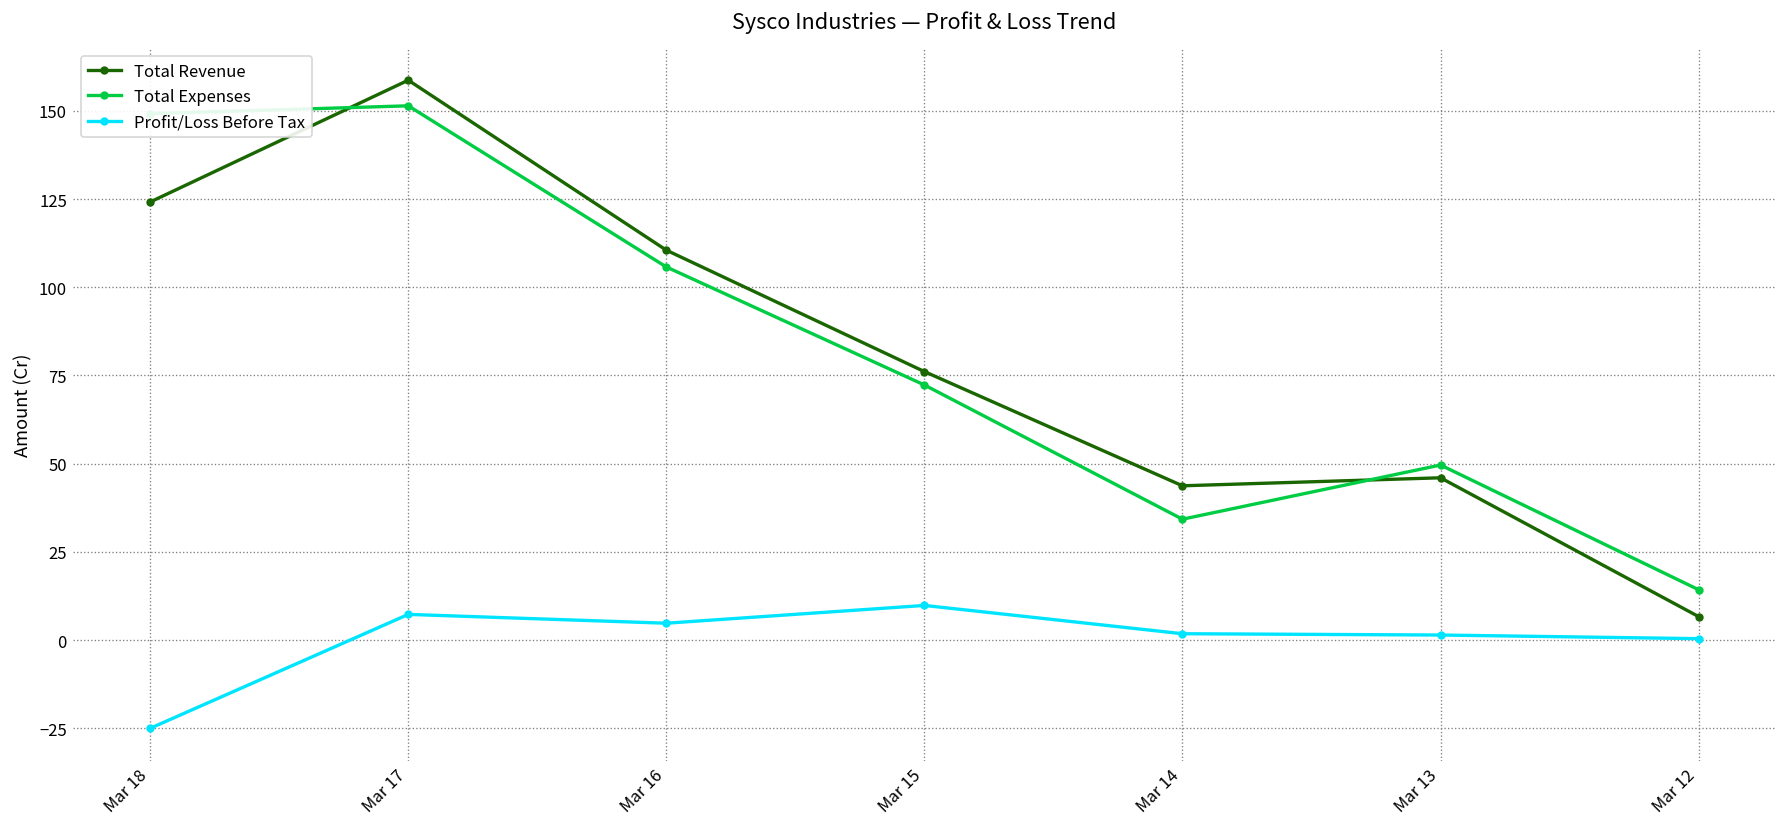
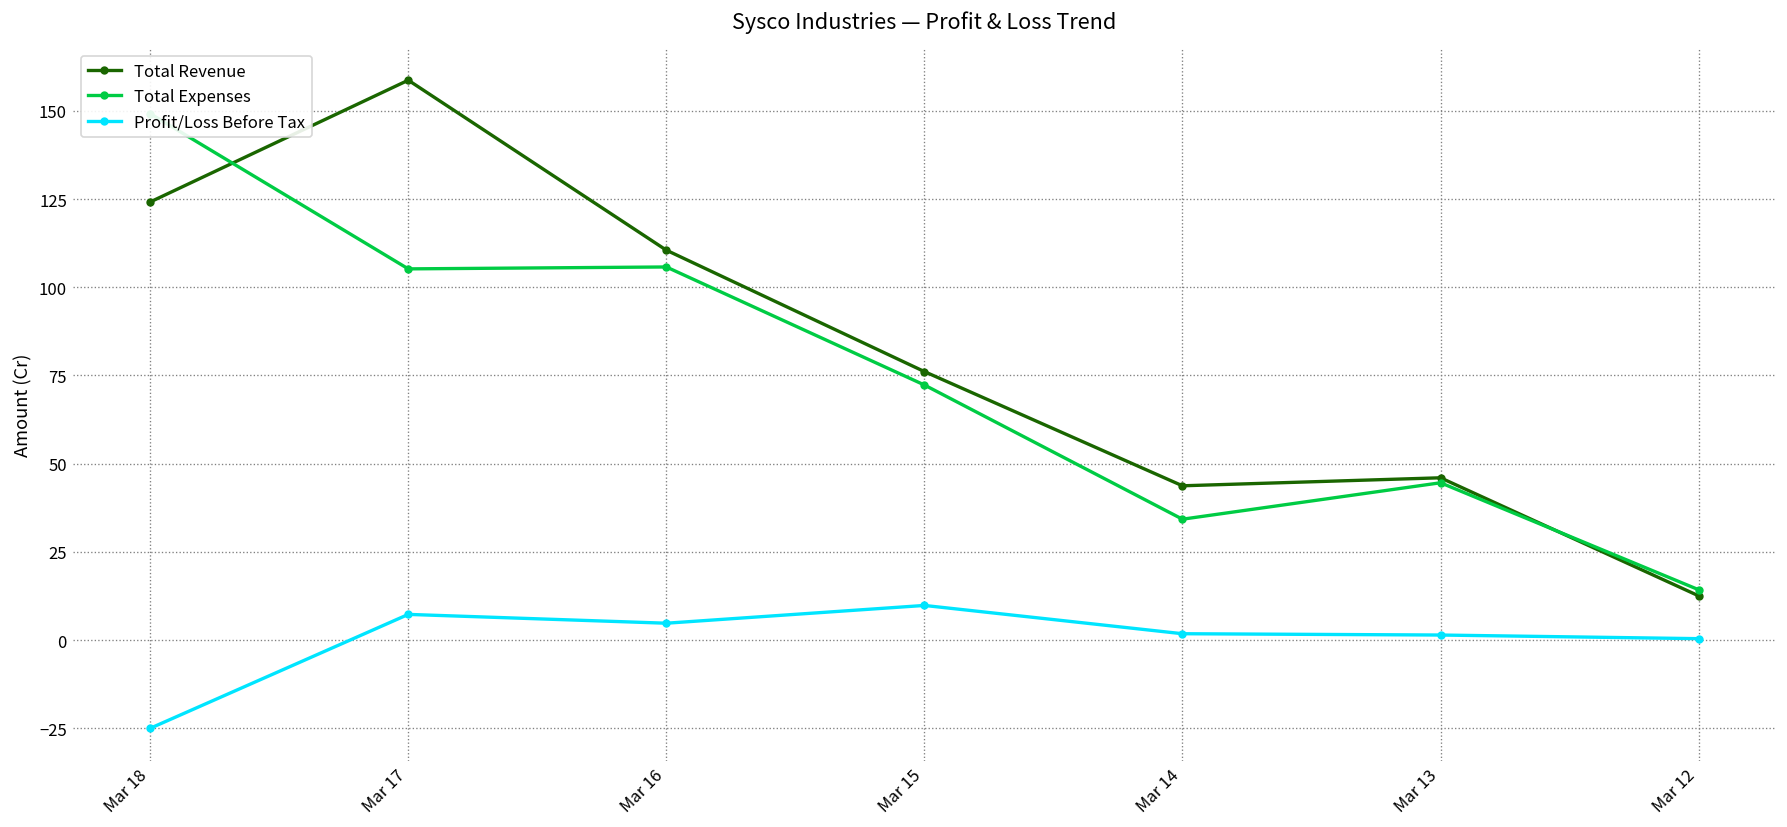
Total Expenses, Mar 17: 151 -> 105
Total Expenses, Mar 13: 50 -> 45
Total Revenue, Mar 12: 7 -> 13
